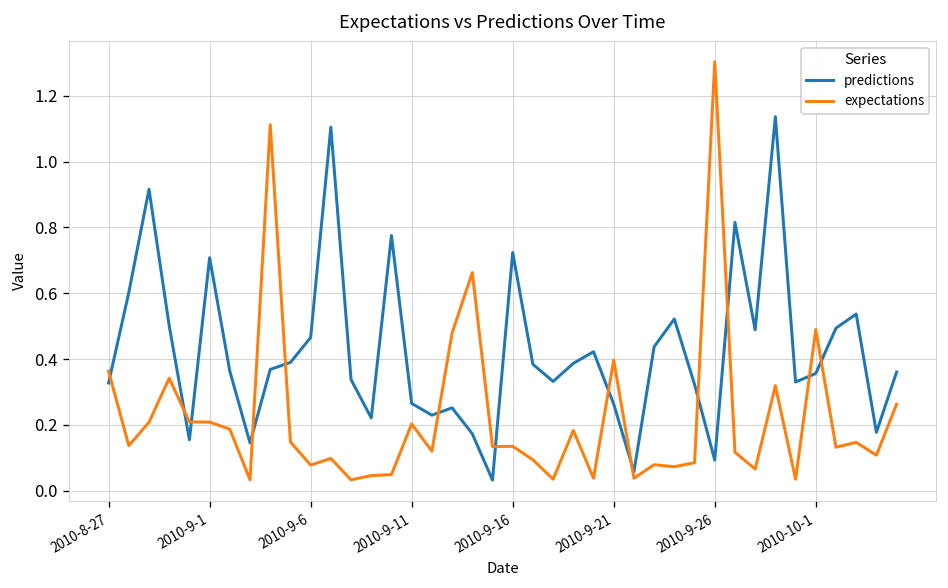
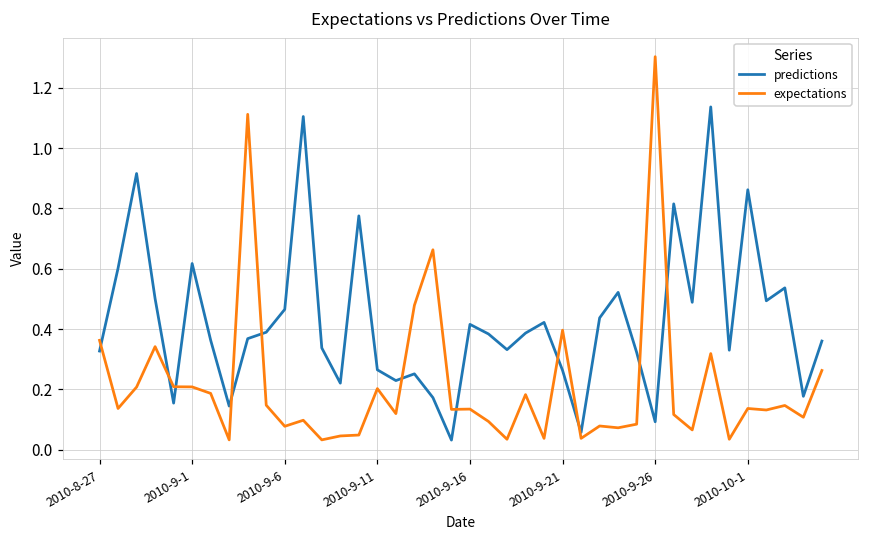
predictions, 2010-9-1: 0.71 -> 0.62
predictions, 2010-9-16: 0.72 -> 0.42
predictions, 2010-10-1: 0.36 -> 0.86
expectations, 2010-10-1: 0.49 -> 0.14
